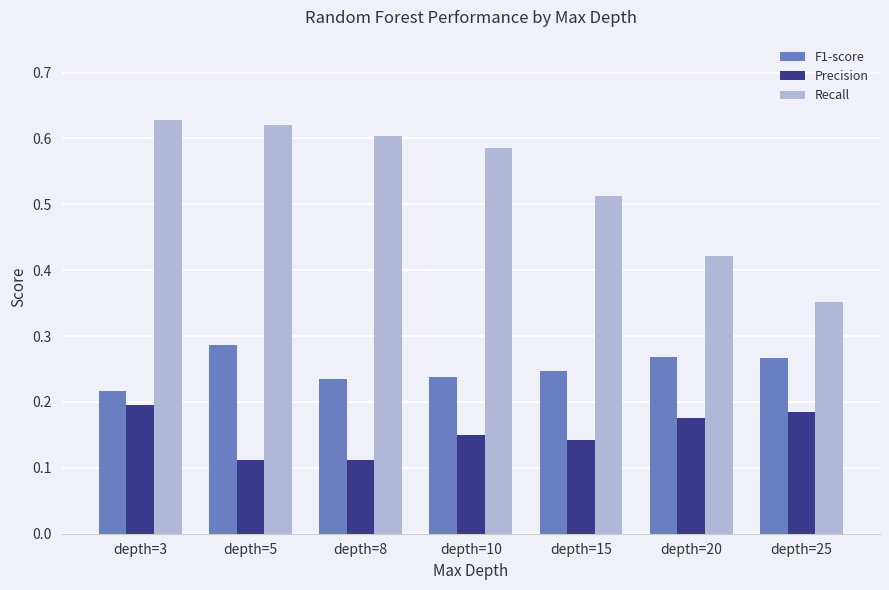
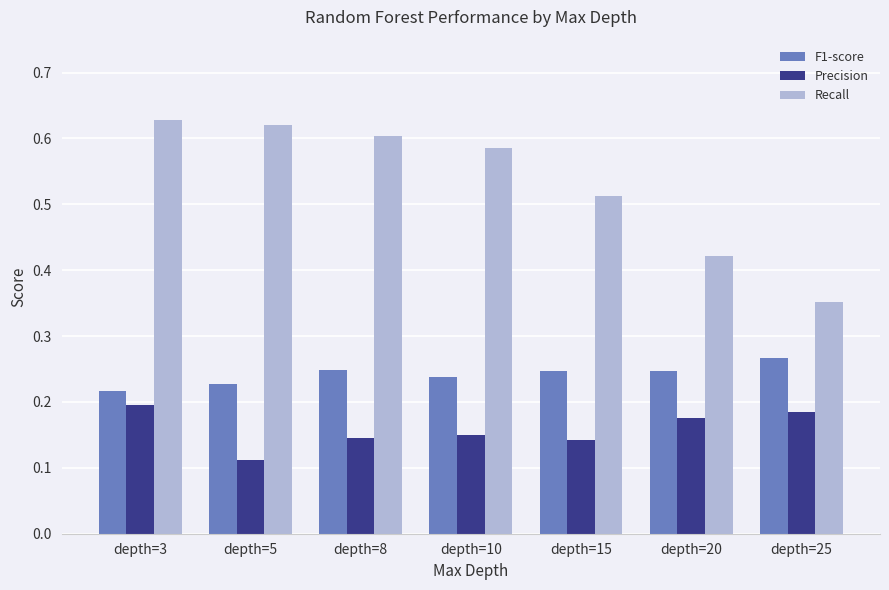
F1-score, depth=5: 0.29 -> 0.23
F1-score, depth=8: 0.23 -> 0.25
Precision, depth=8: 0.11 -> 0.15
F1-score, depth=20: 0.27 -> 0.25
